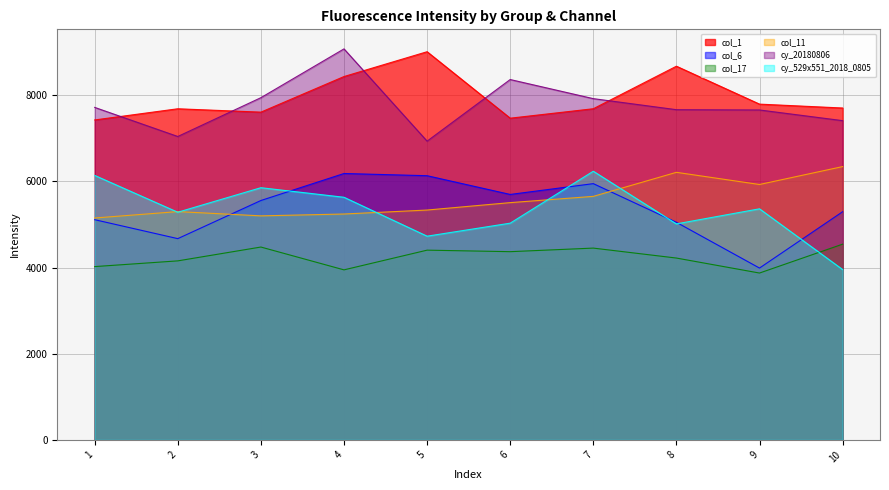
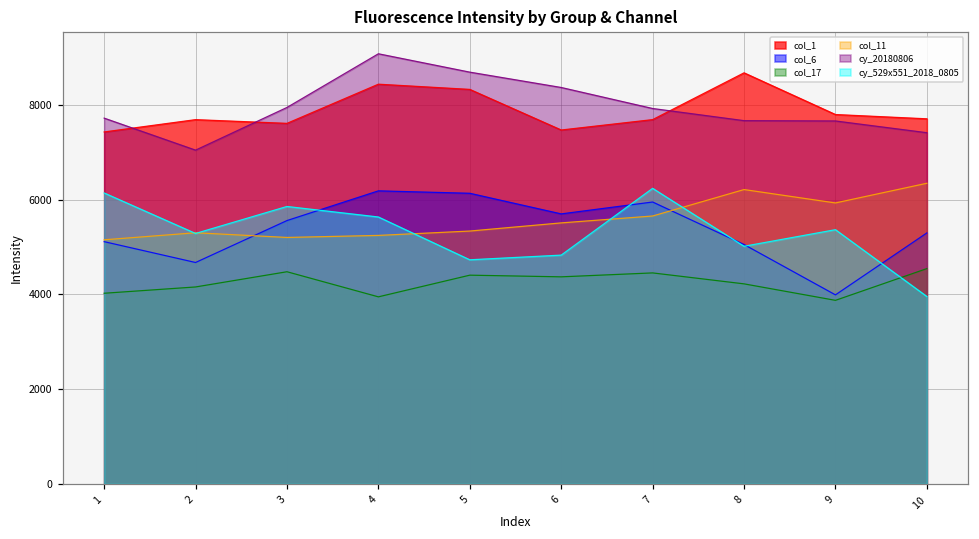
col_1, 5: 9000 -> 8300
cy_20180806, 5: 6900 -> 8700
cy_529x551_2018_0805, 6: 5000 -> 4800
